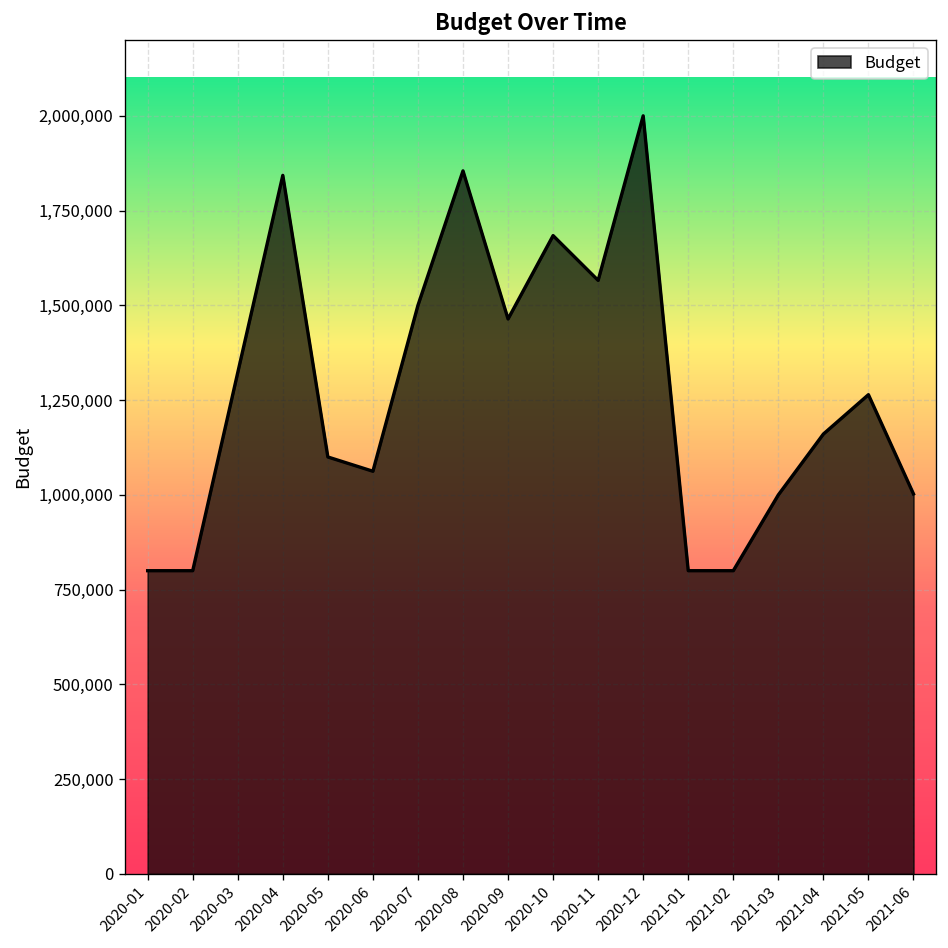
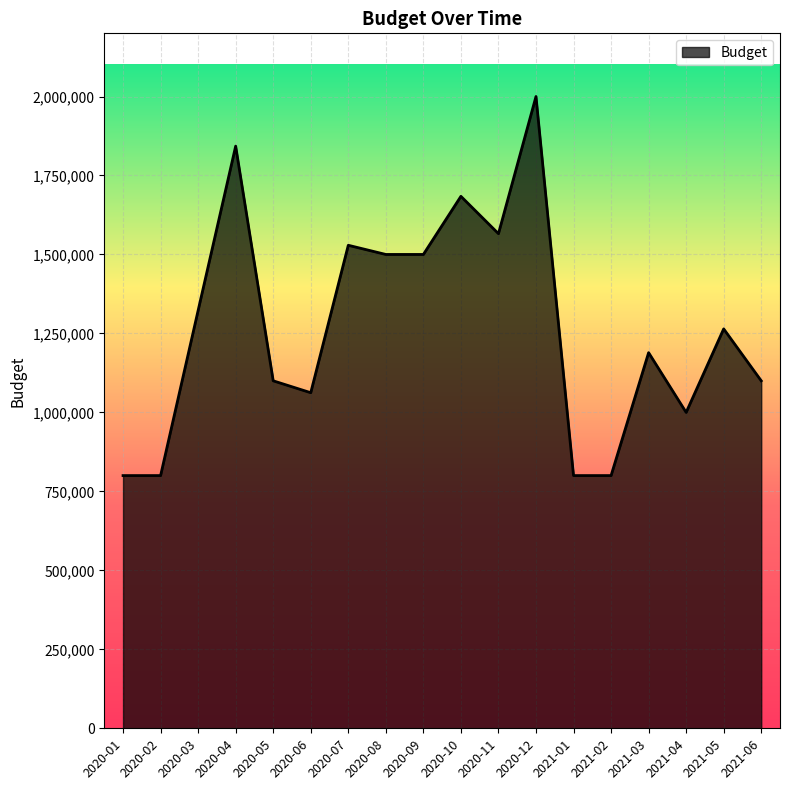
2020-07: 1,500,000 -> 1,530,000
2020-08: 1,850,000 -> 1,500,000
2020-09: 1,460,000 -> 1,500,000
2021-03: 1,000,000 -> 1,190,000
2021-04: 1,160,000 -> 1,000,000
2021-06: 1,000,000 -> 1,100,000
